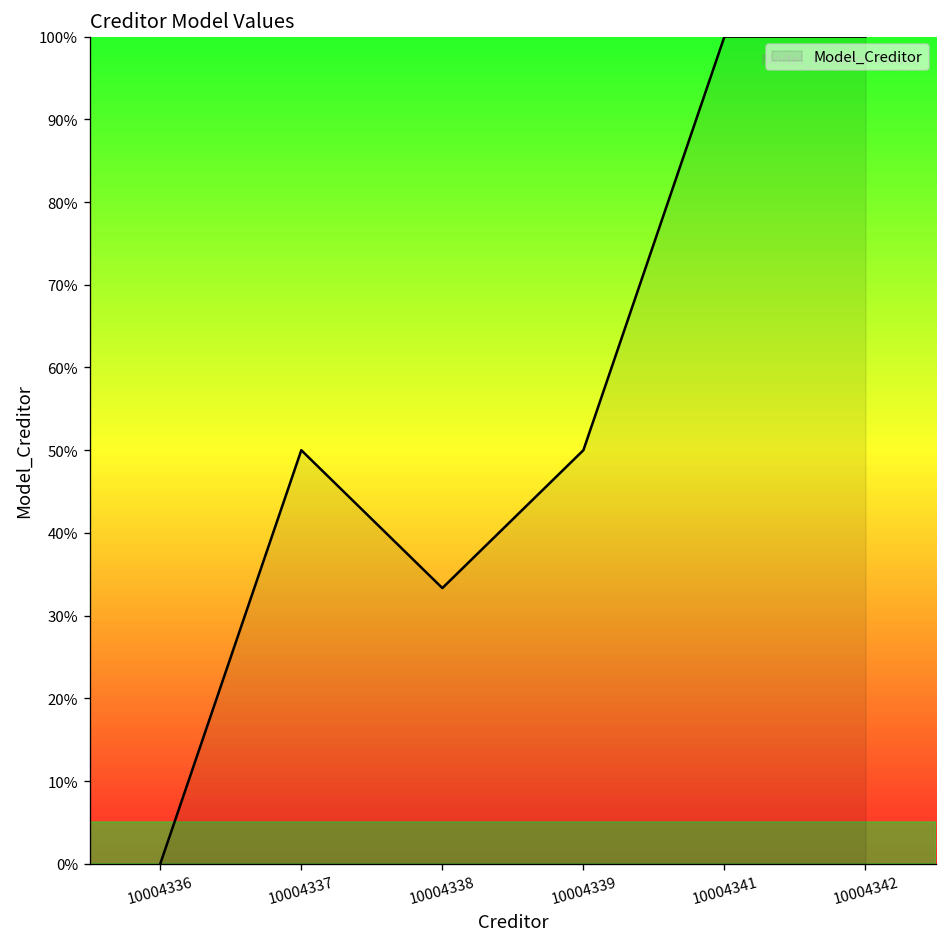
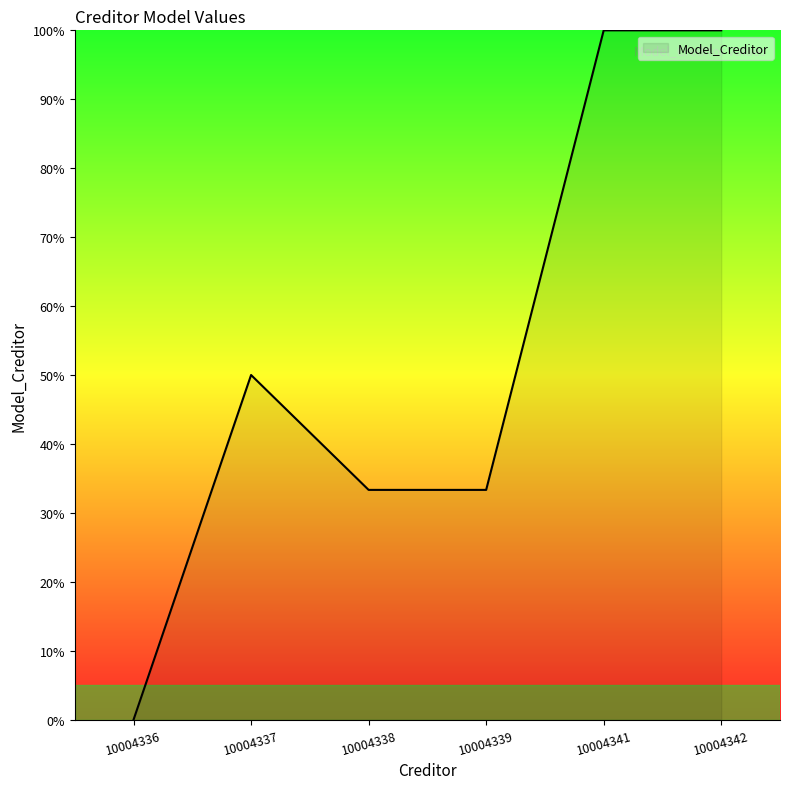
10004339: 50% -> 33%
